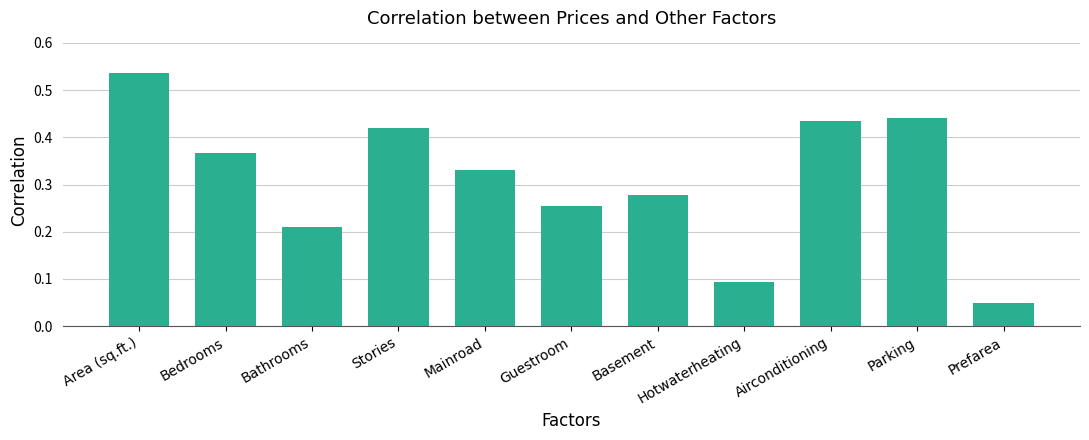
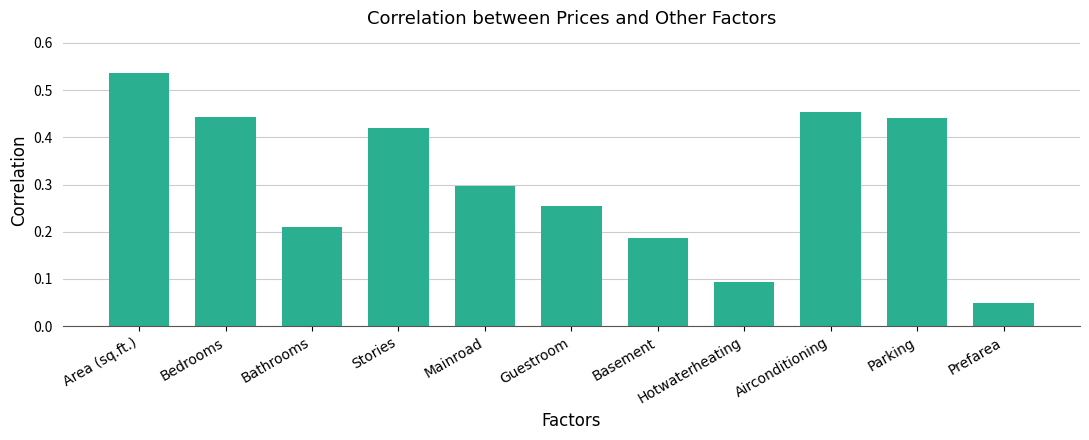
Bedrooms: 0.37 -> 0.44
Mainroad: 0.33 -> 0.30
Basement: 0.28 -> 0.19
Airconditioning: 0.43 -> 0.45
